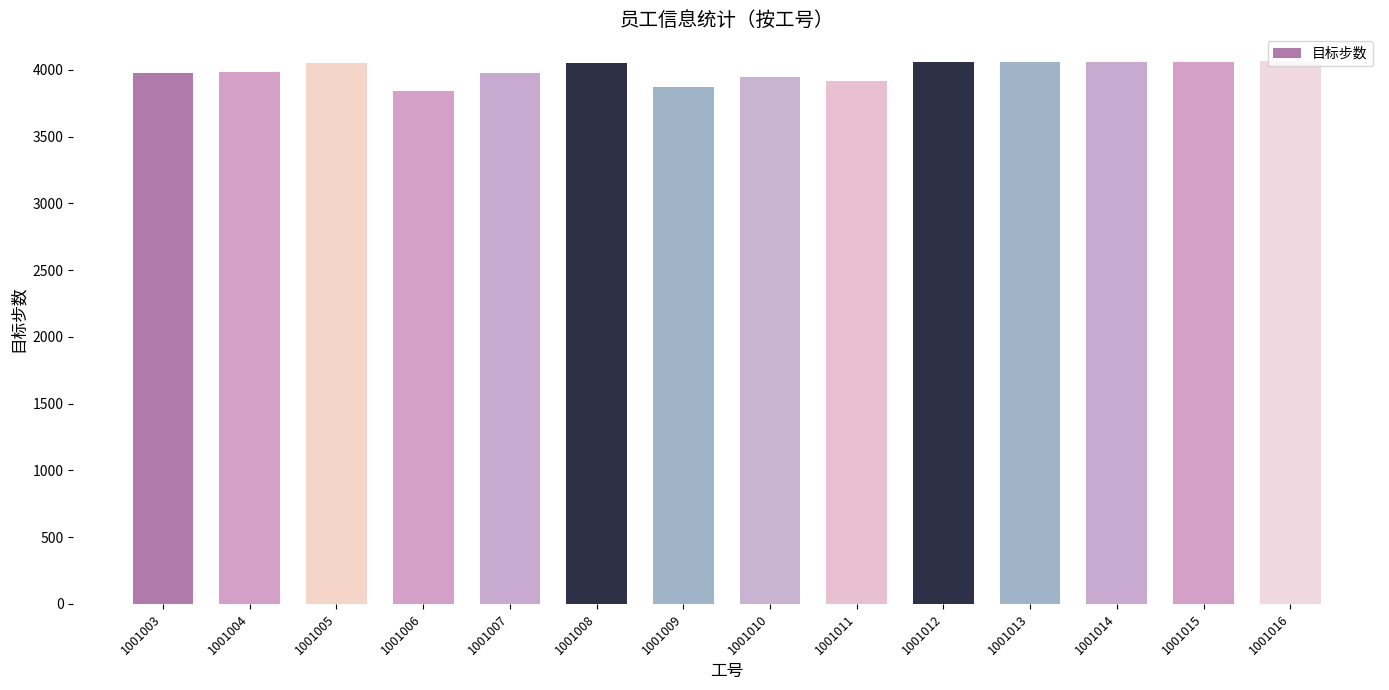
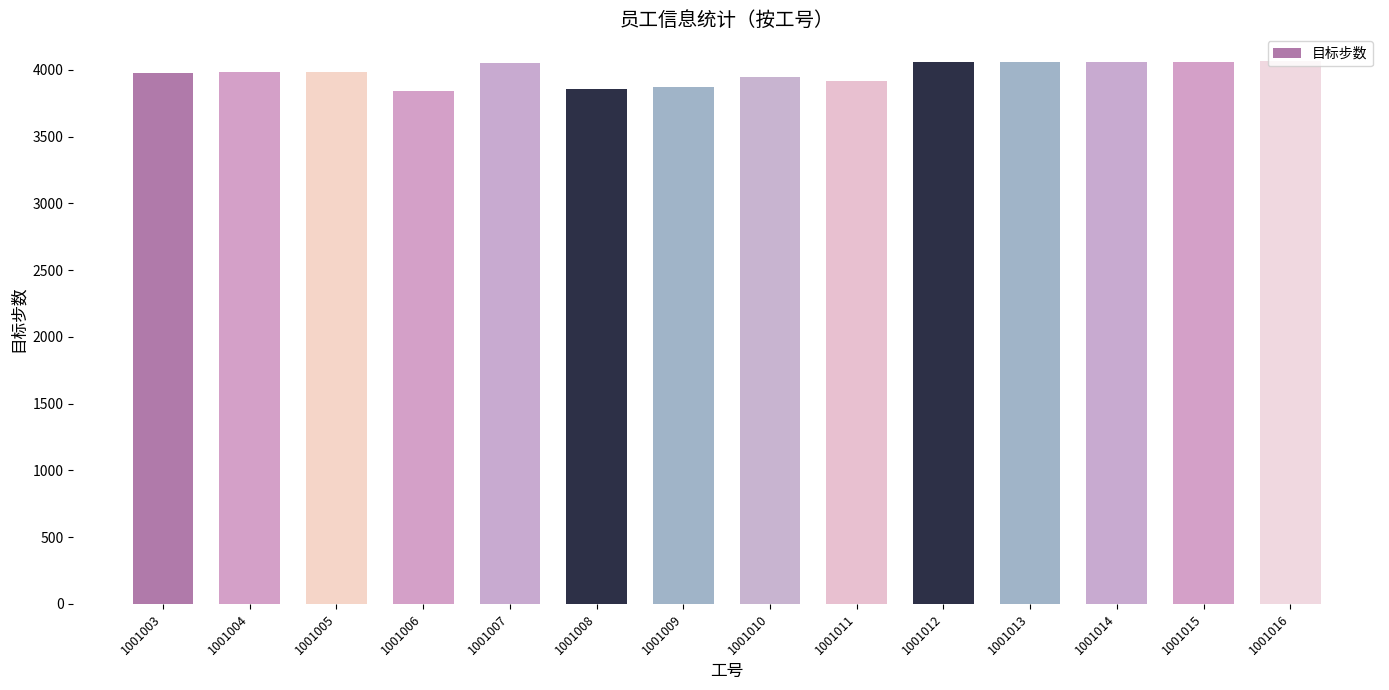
1001005: 4050 -> 3990
1001007: 3980 -> 4050
1001008: 4060 -> 3860
